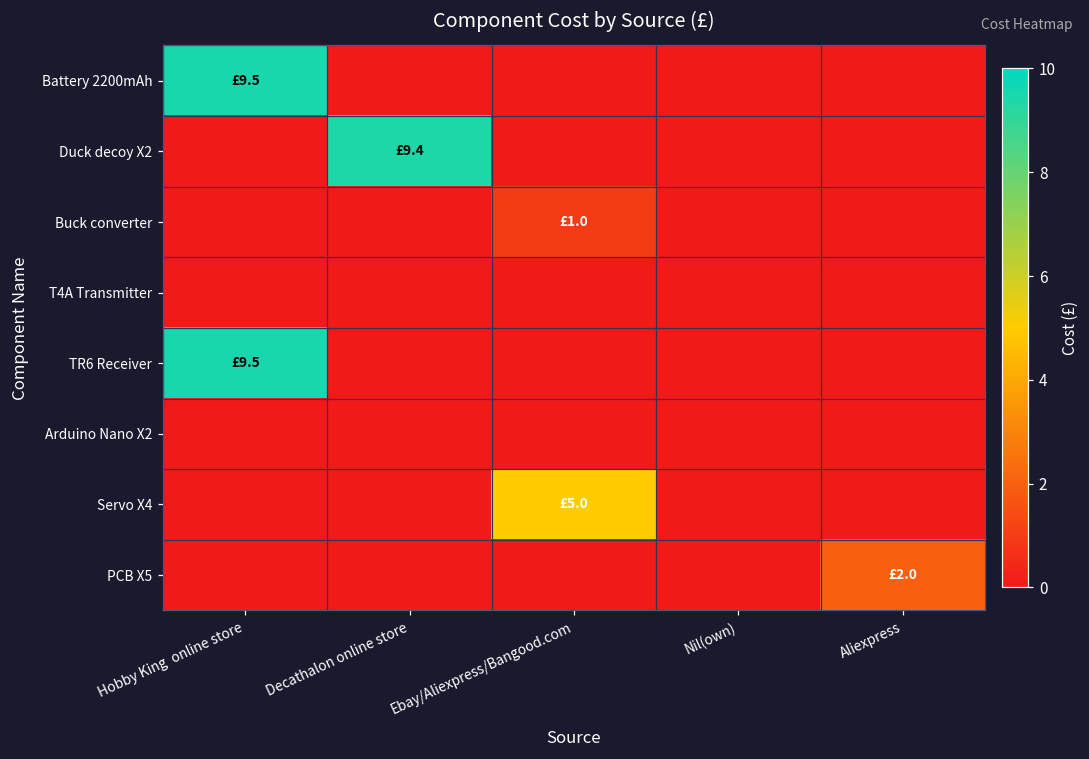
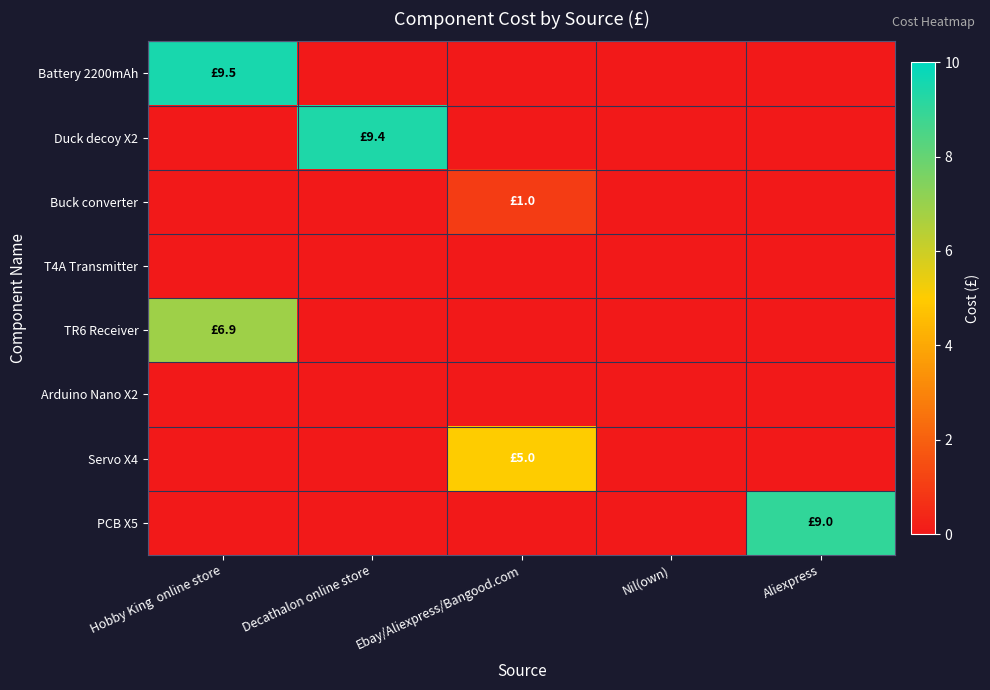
TR6 Receiver, Hobby King online store: £9.5 -> £6.9
PCB X5, Aliexpress: £2.0 -> £9.0
